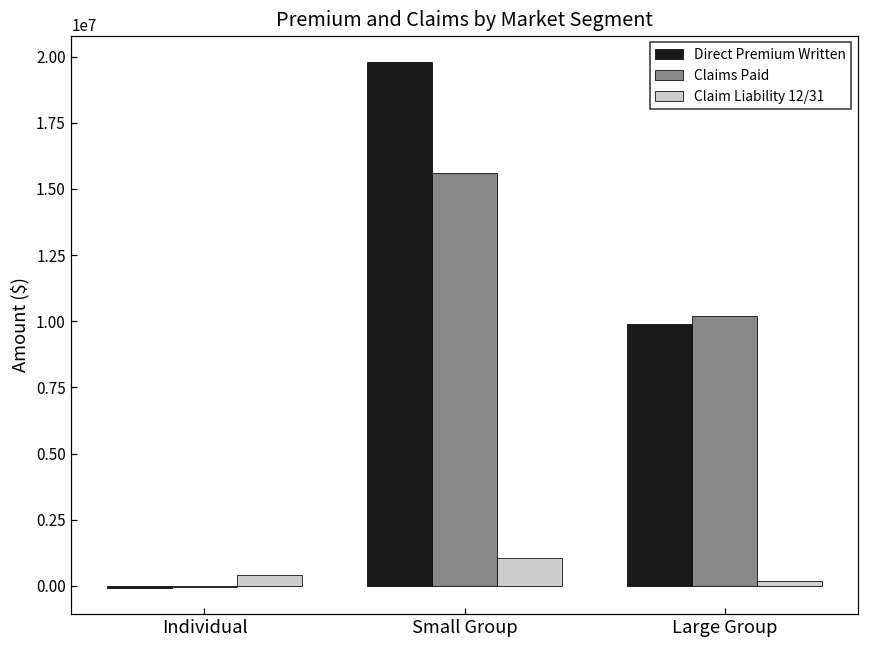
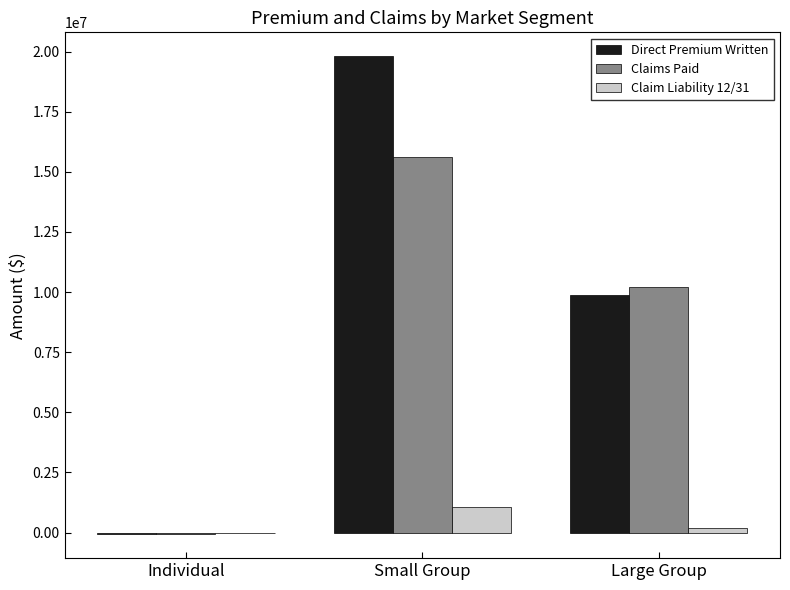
Claim Liability 12/31, Individual: 400000 -> 0
